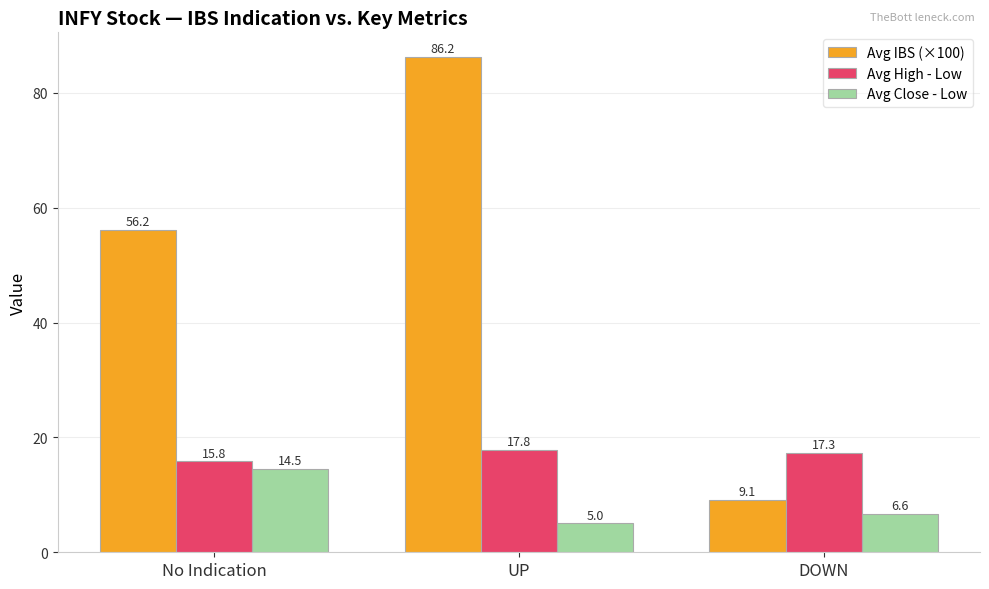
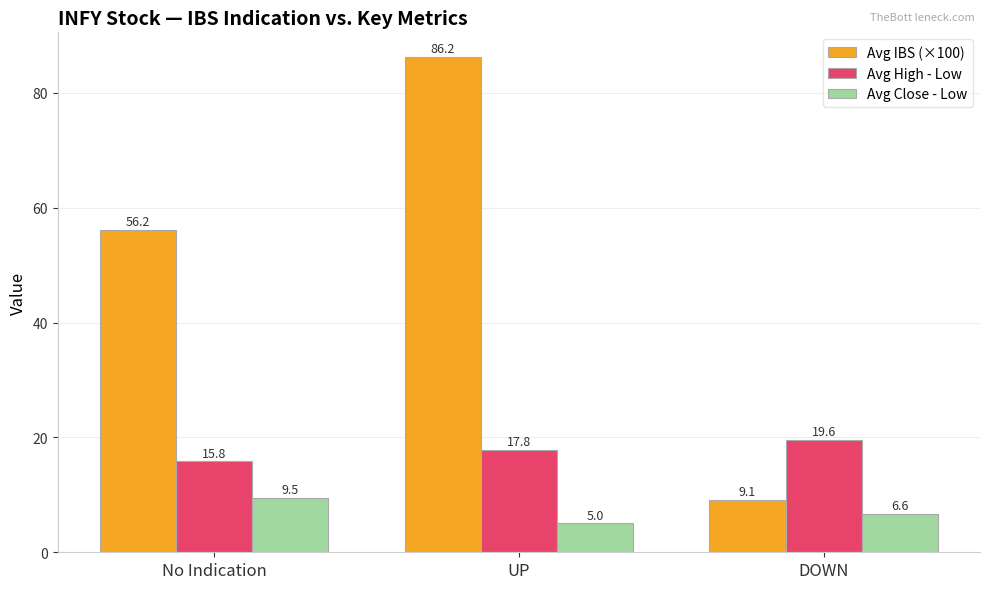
Avg Close - Low, No Indication: 14.5 -> 9.5
Avg High - Low, DOWN: 17.3 -> 19.6
